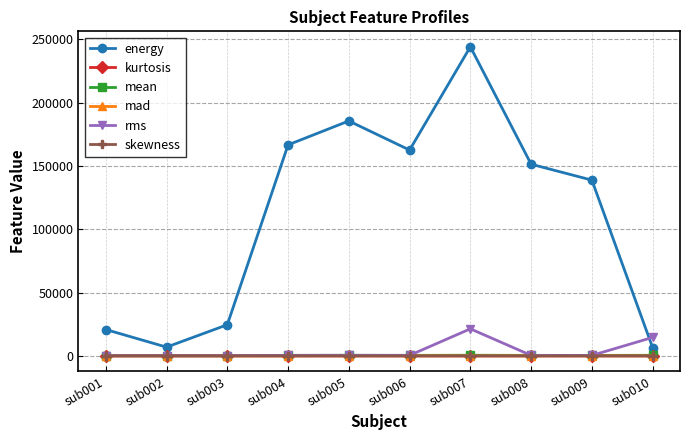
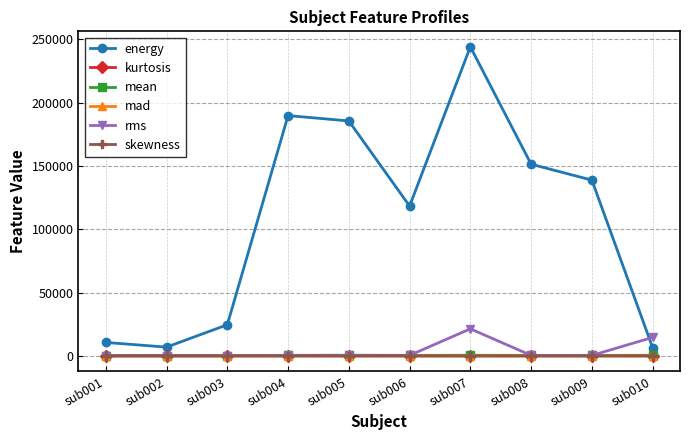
energy, sub001: 21000 -> 11000
energy, sub004: 167000 -> 190000
energy, sub006: 162000 -> 118000
